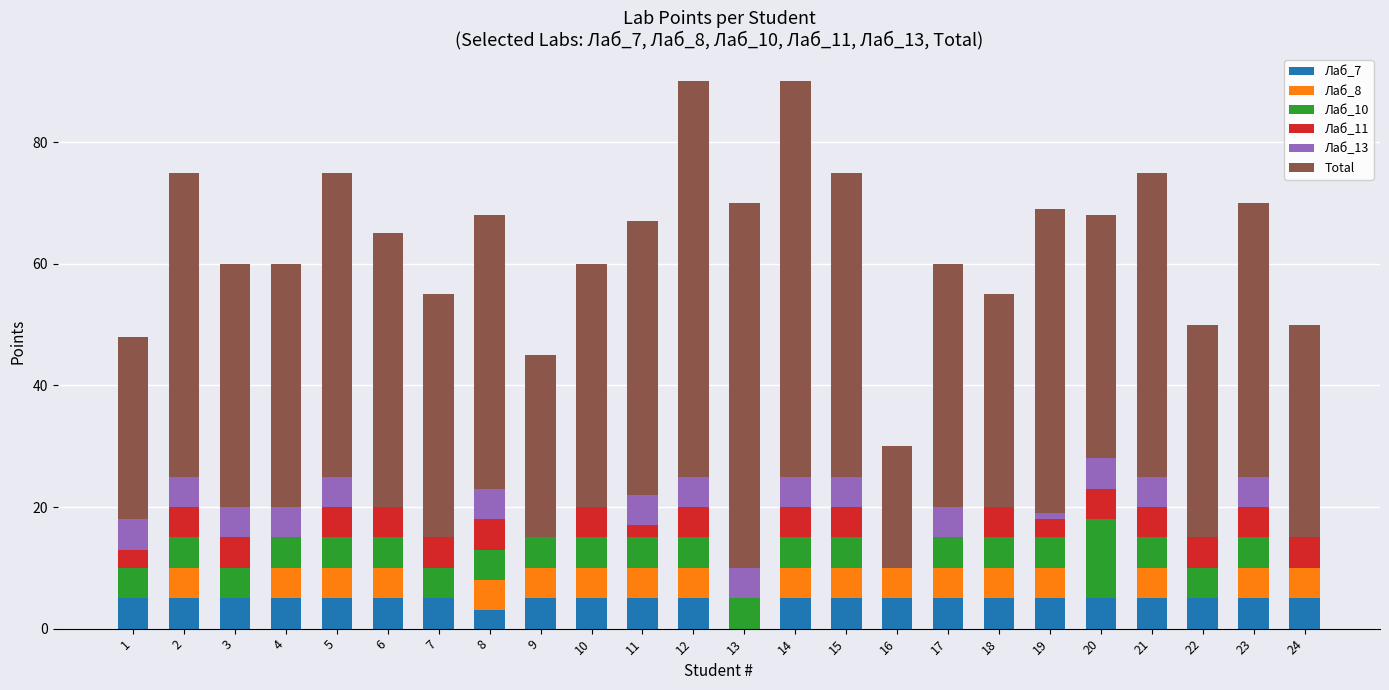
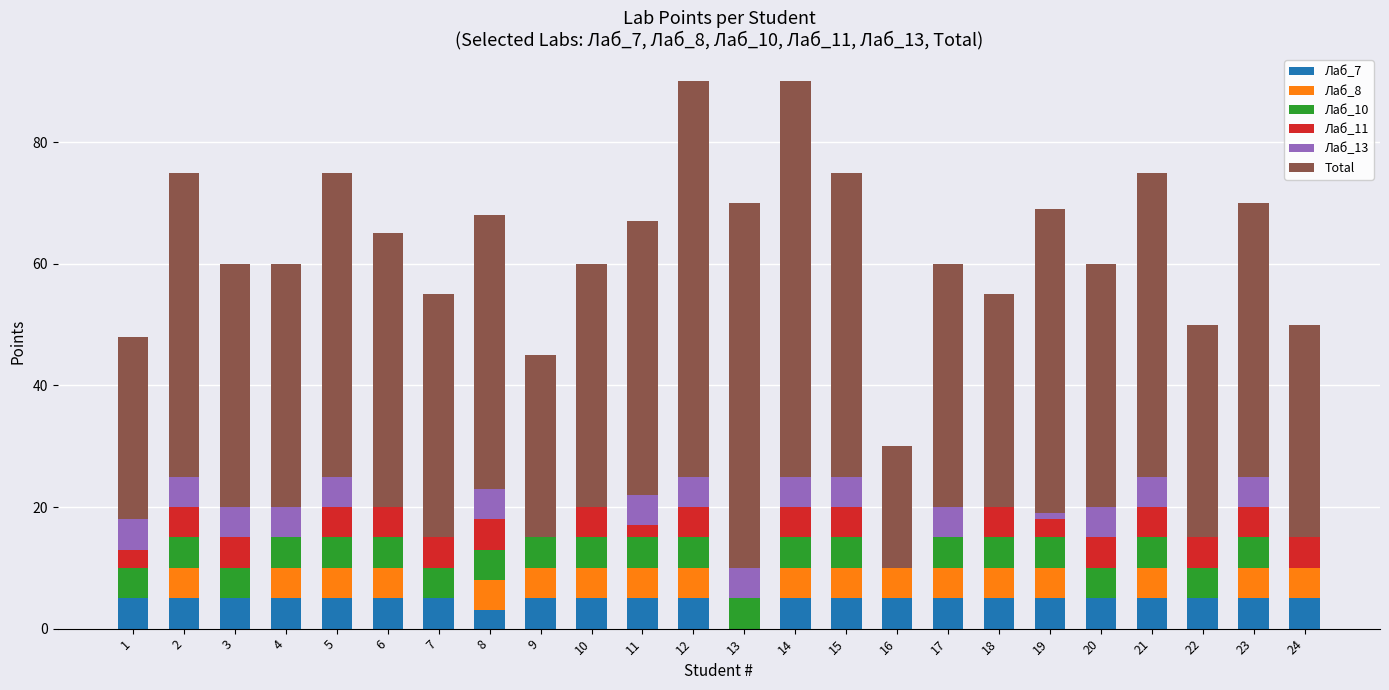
Лаб_10, 20: 13 -> 5
